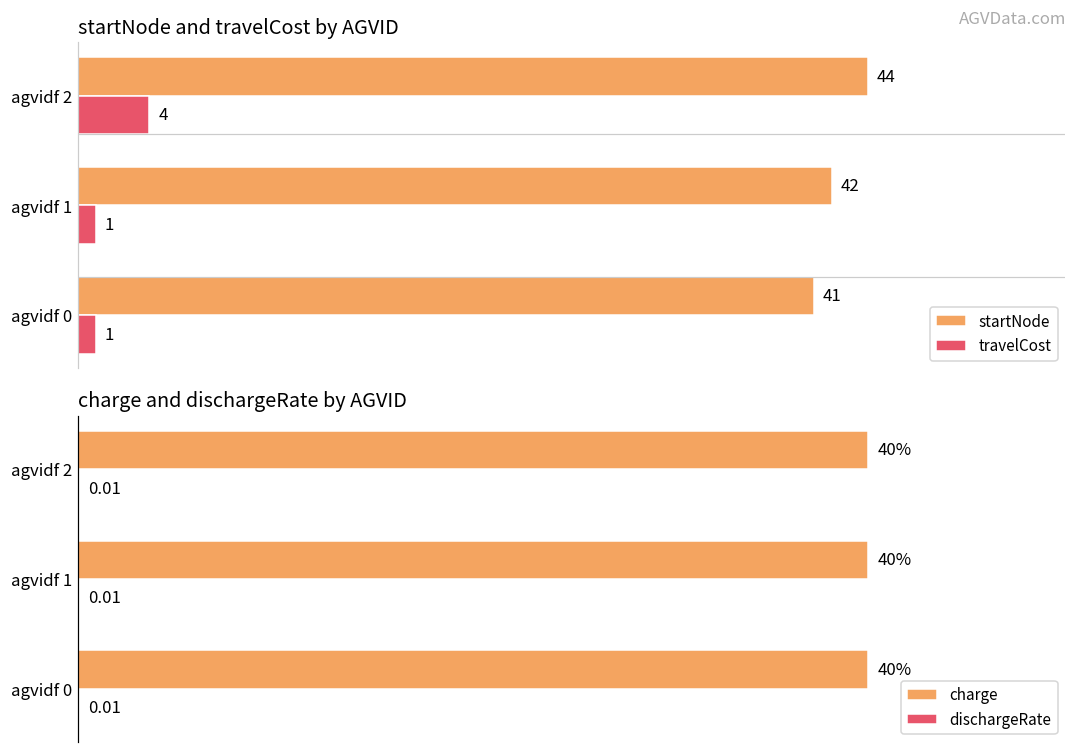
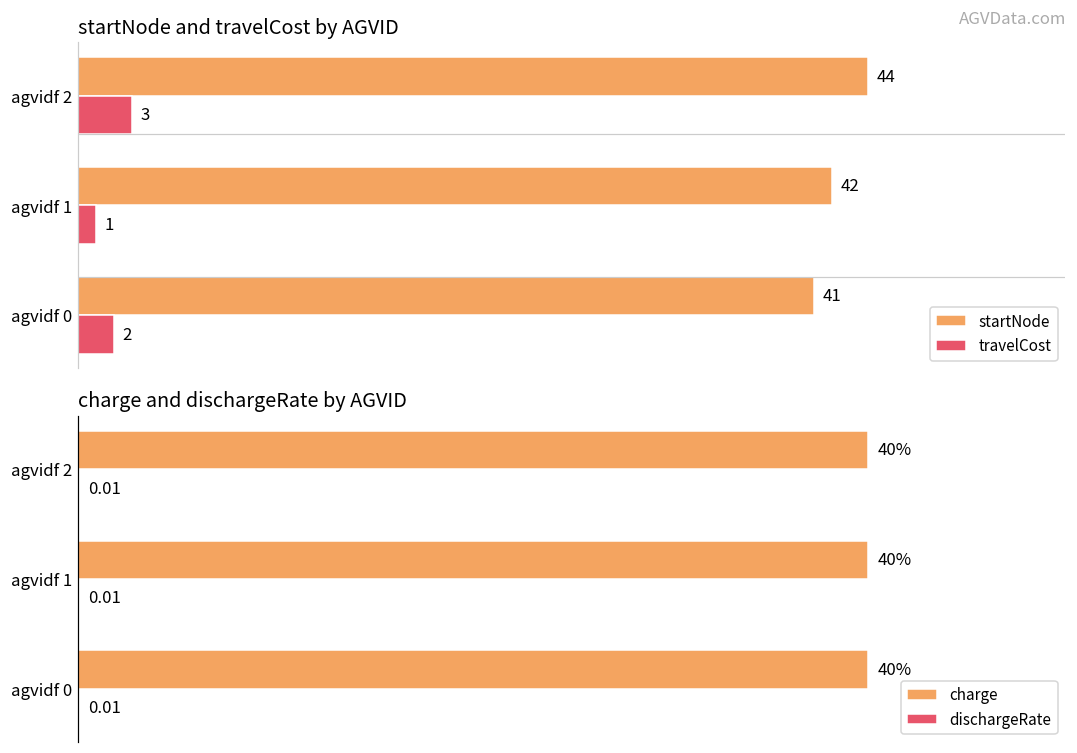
startNode and travelCost by AGVID, travelCost, agvidf 2: 4 -> 3
startNode and travelCost by AGVID, travelCost, agvidf 0: 1 -> 2
